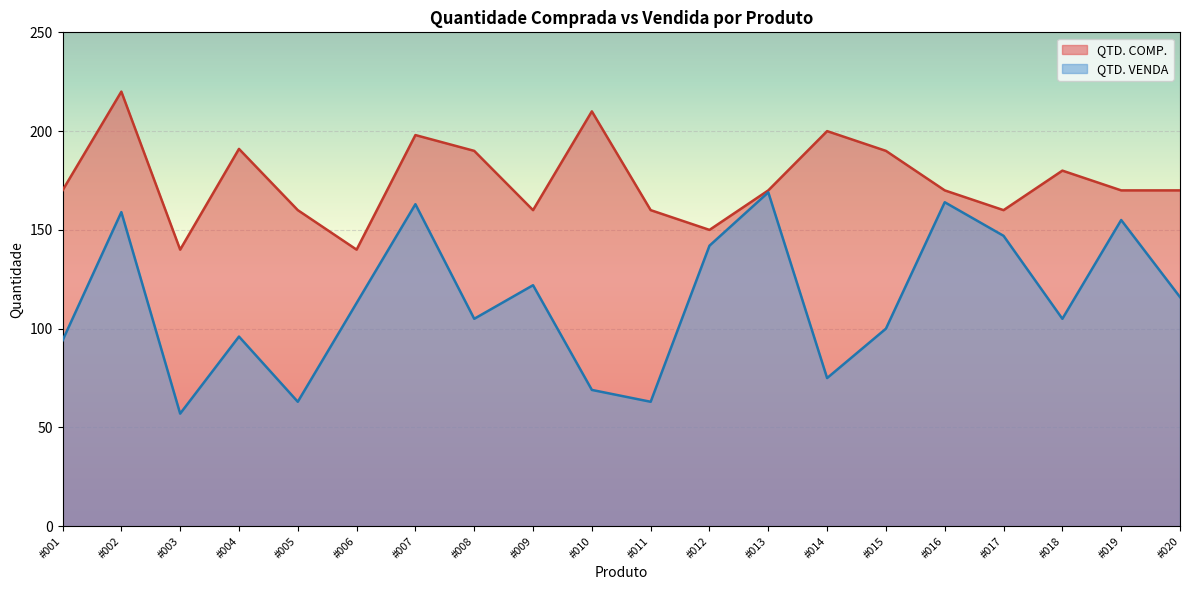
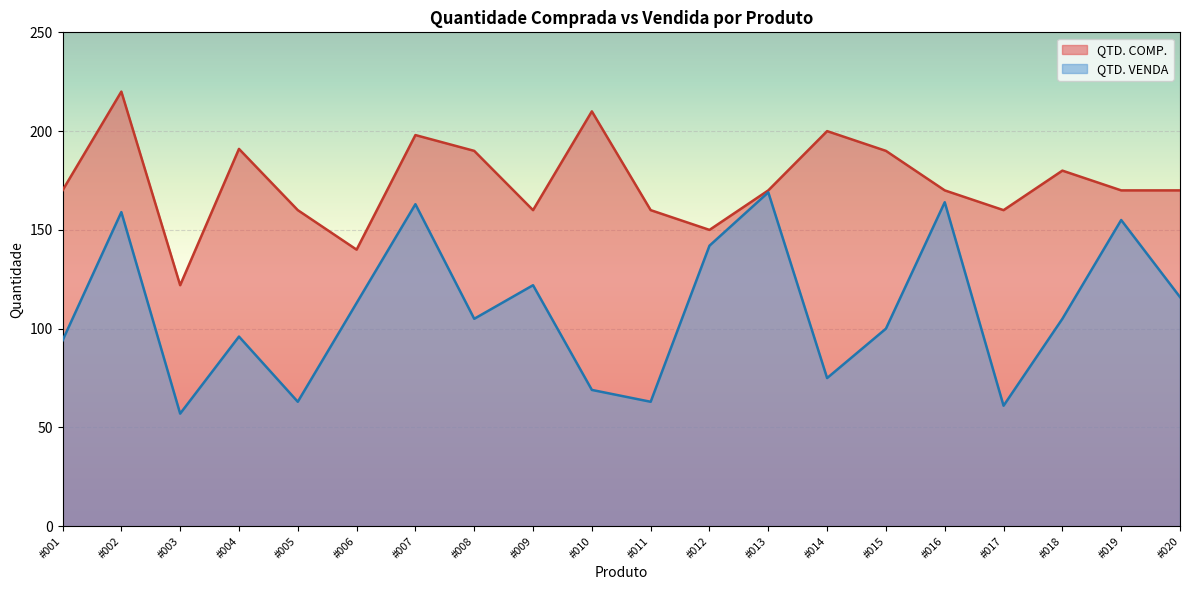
QTD. COMP., #003: 140 -> 122
QTD. VENDA, #017: 147 -> 61
